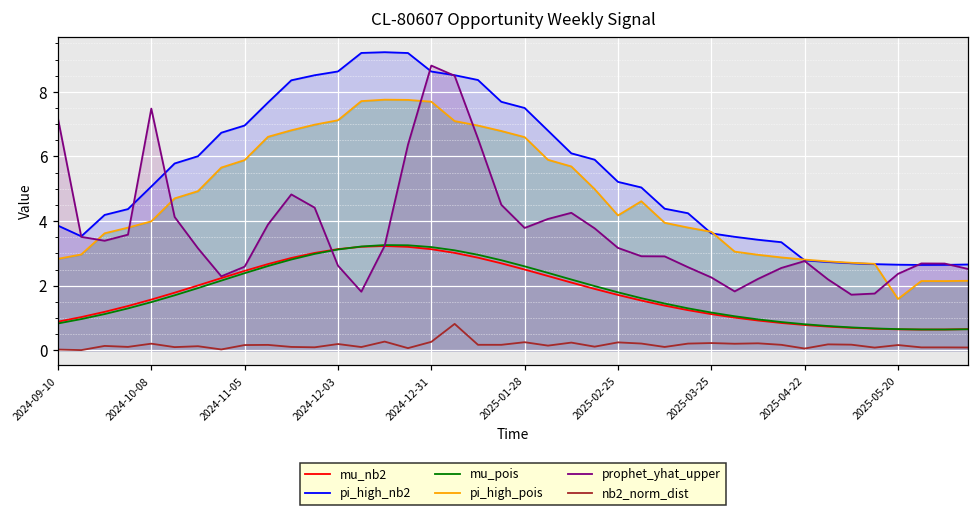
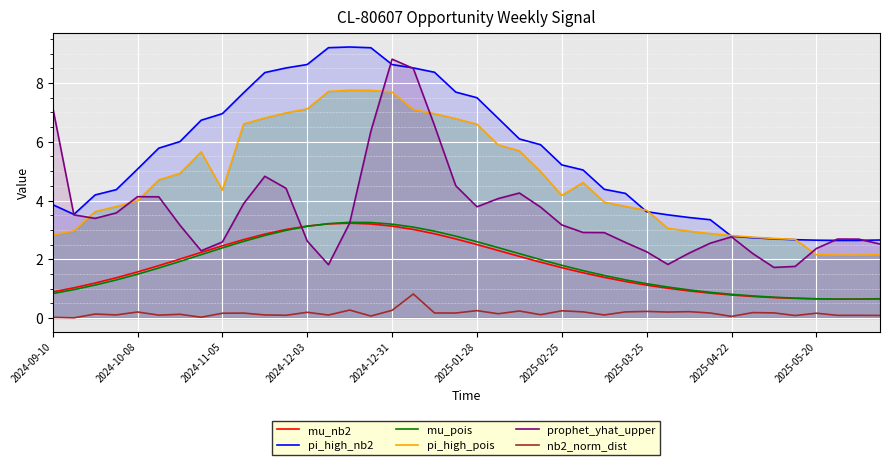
prophet_yhat_upper, 2024-10-08: 7.5 -> 4.1
pi_high_pois, 2024-11-05: 5.9 -> 4.4
pi_high_pois, 2025-05-20: 1.6 -> 2.2
